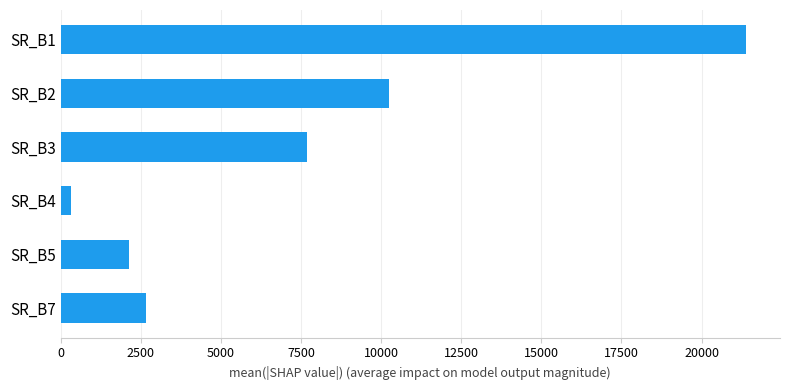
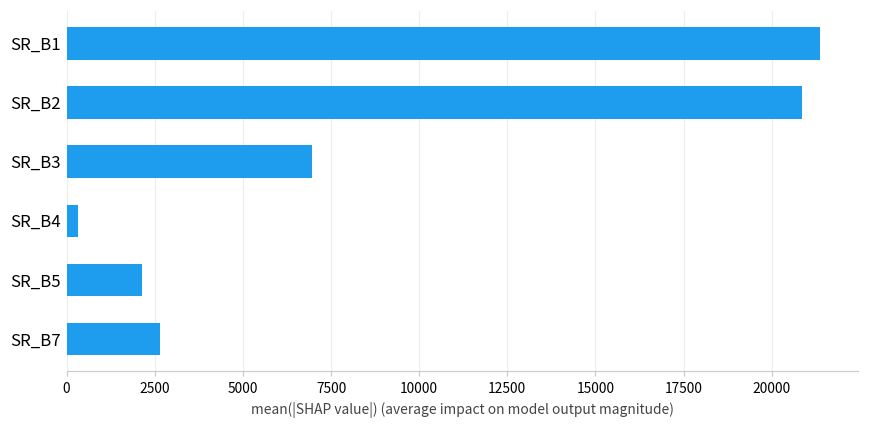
SR_B2: 10300 -> 20900
SR_B3: 7700 -> 7000
